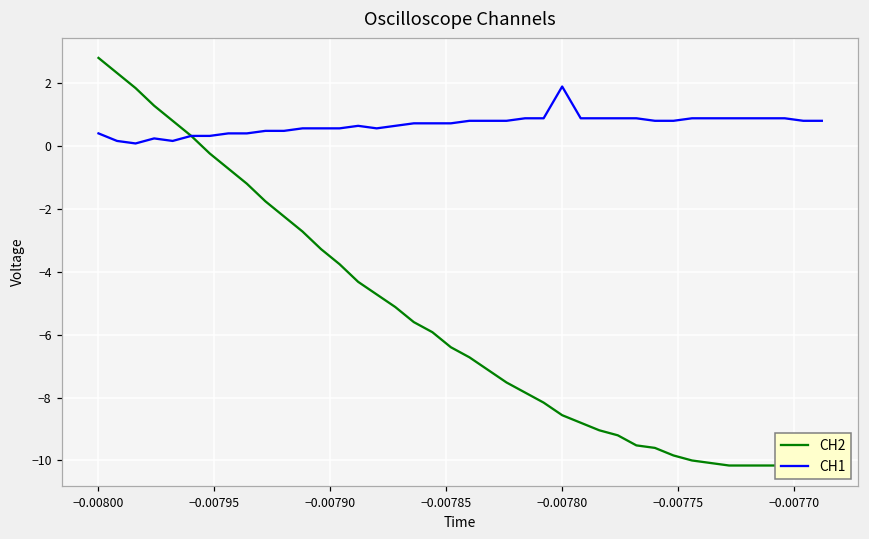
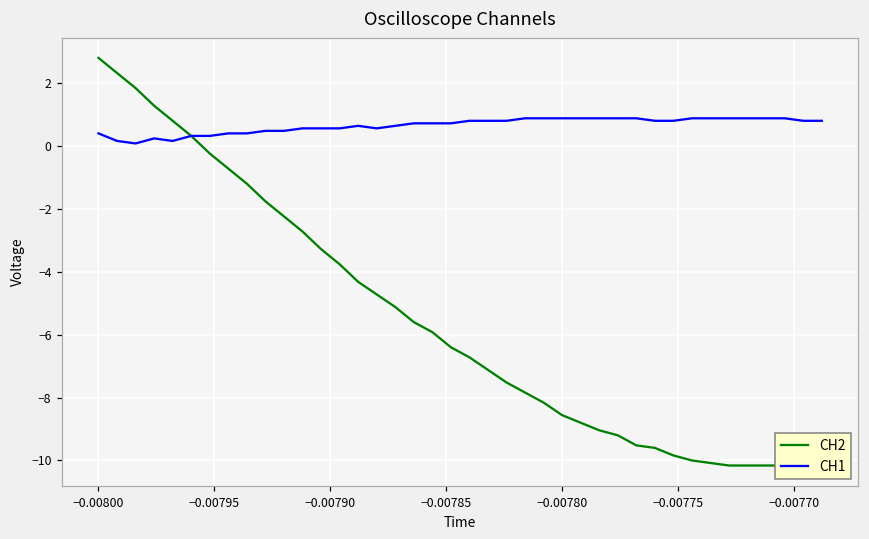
CH1, −0.00780: 1.9 -> 0.9
